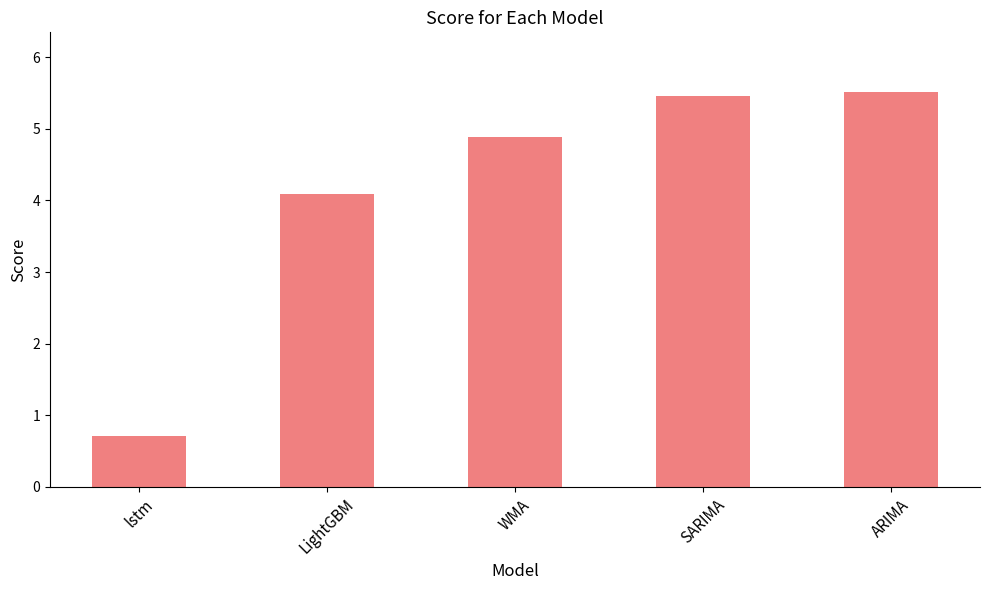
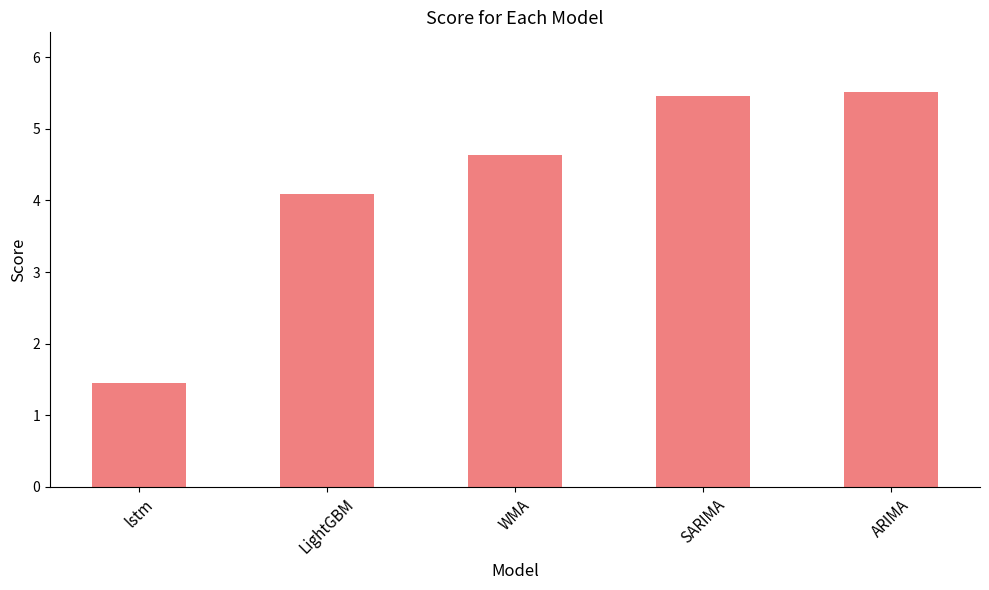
lstm: 0.7 -> 1.5
WMA: 4.9 -> 4.6
